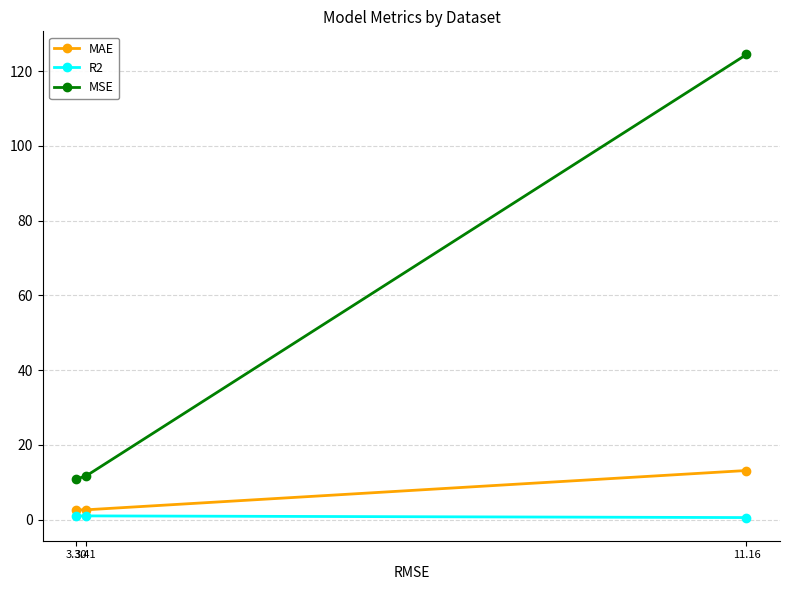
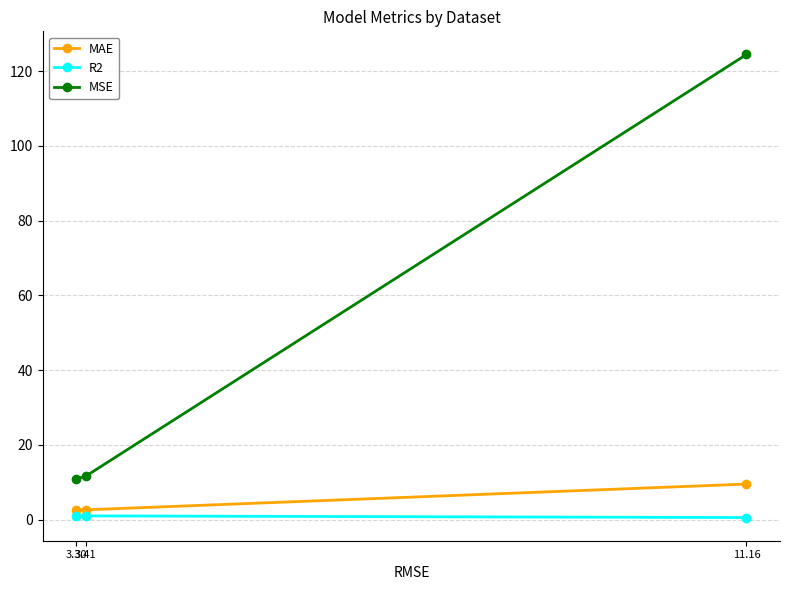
MAE, 11.16: 13 -> 10
